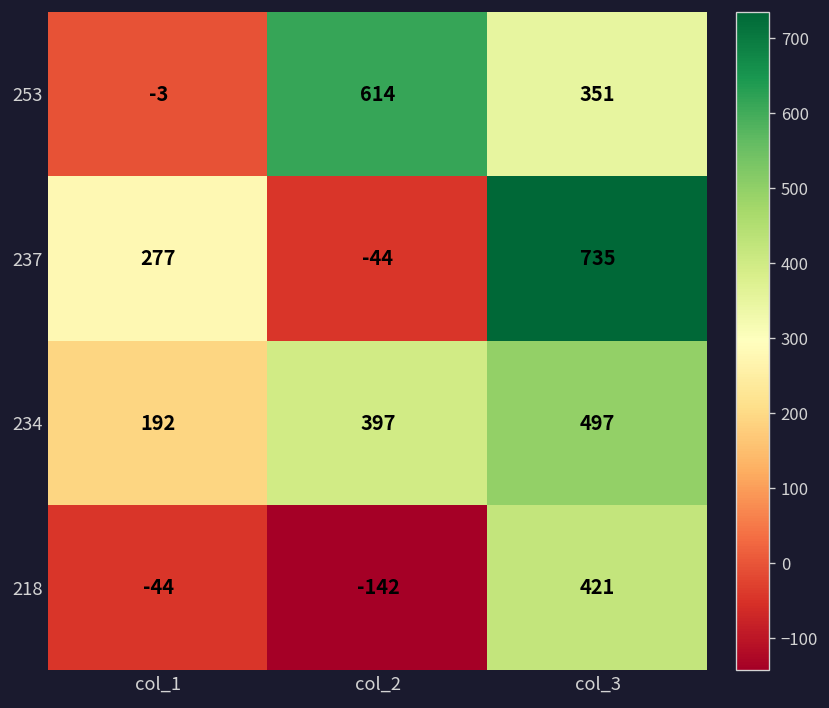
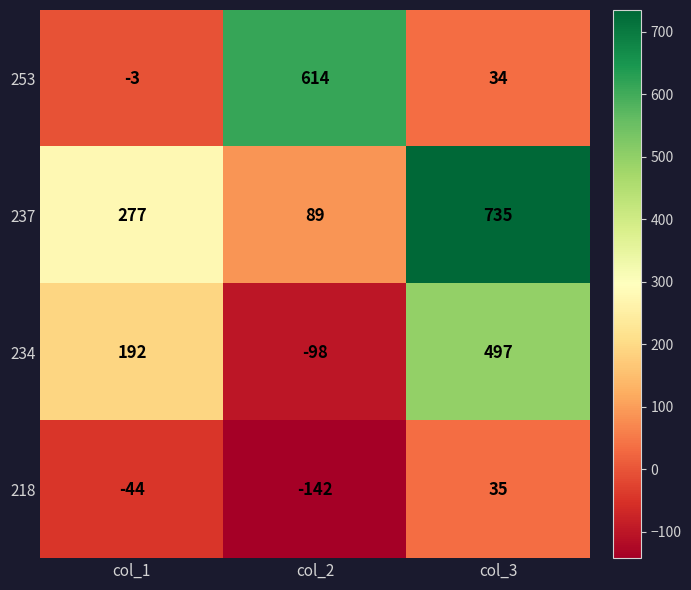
253, col_3: 351 -> 34
237, col_2: -44 -> 89
234, col_2: 397 -> -98
218, col_3: 421 -> 35
